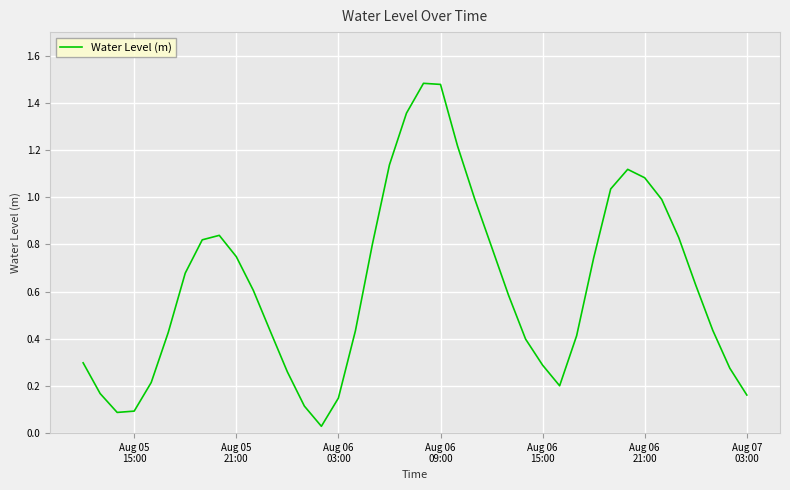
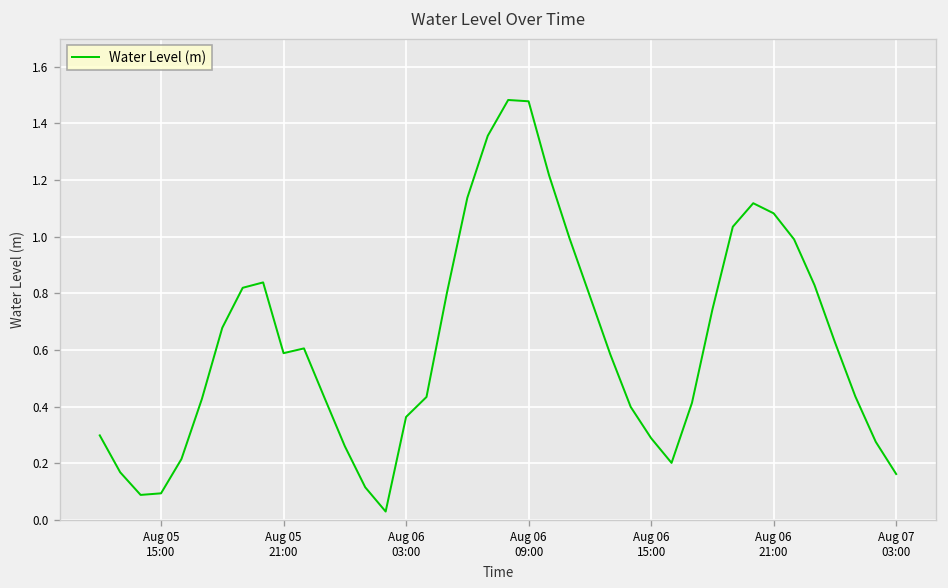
Aug 05 21:00: 0.75 -> 0.59
Aug 06 03:00: 0.15 -> 0.36
